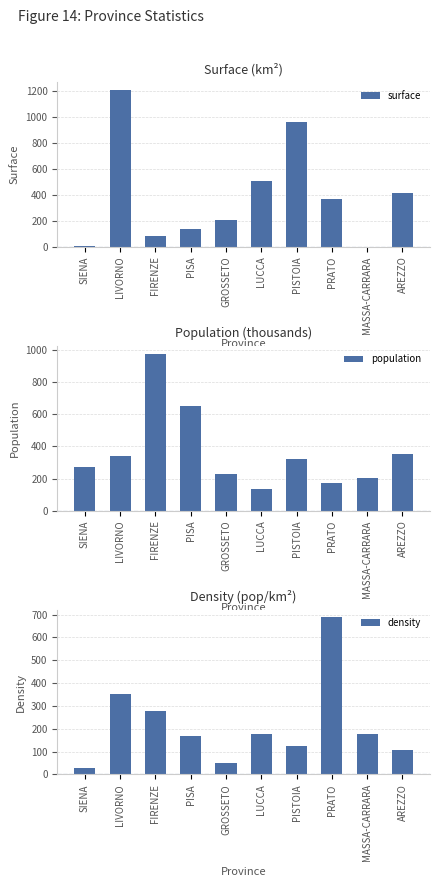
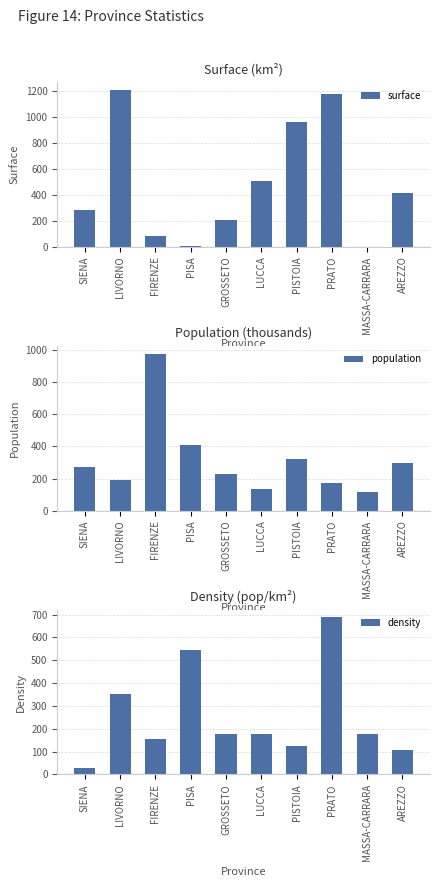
Surface (km²), SIENA: 0 -> 280
Surface (km²), PISA: 140 -> 0
Surface (km²), PRATO: 370 -> 1180
Population (thousands), LIVORNO: 340 -> 190
Population (thousands), PISA: 650 -> 410
Population (thousands), MASSA-CARRARA: 200 -> 110
Population (thousands), AREZZO: 350 -> 300
Density (pop/km²), FIRENZE: 280 -> 150
Density (pop/km²), PISA: 170 -> 550
Density (pop/km²), GROSSETO: 50 -> 180
